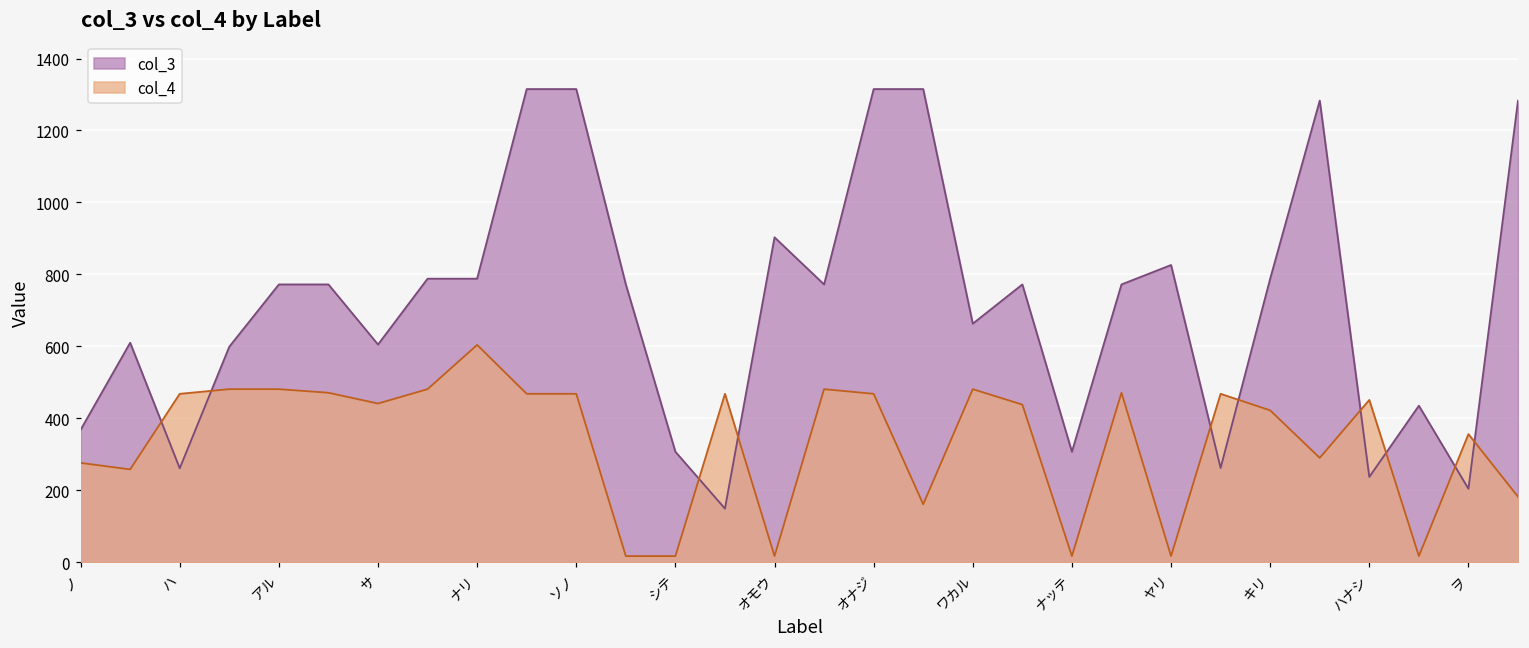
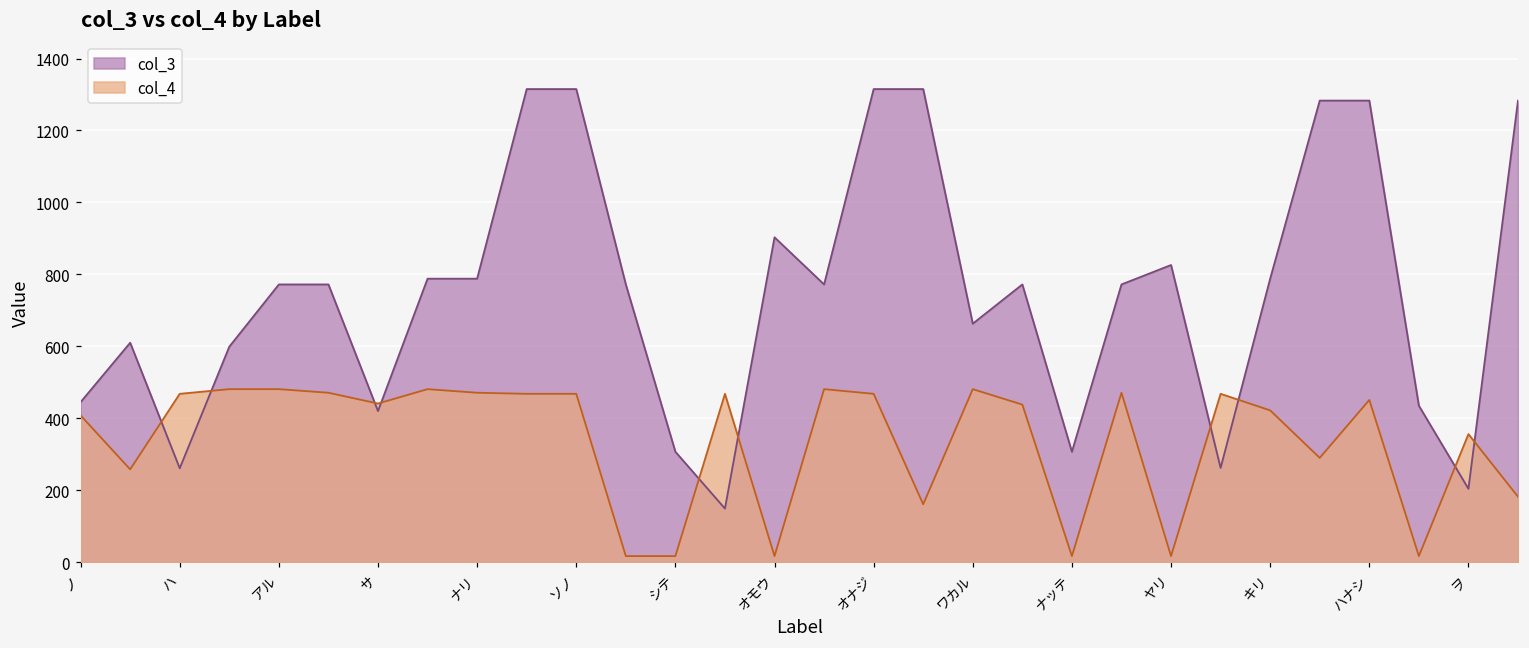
col_3, ノ: 370 -> 450
col_4, ノ: 280 -> 410
col_3, サ: 610 -> 420
col_4, ナリ: 600 -> 470
col_3, ハナシ: 240 -> 1280
